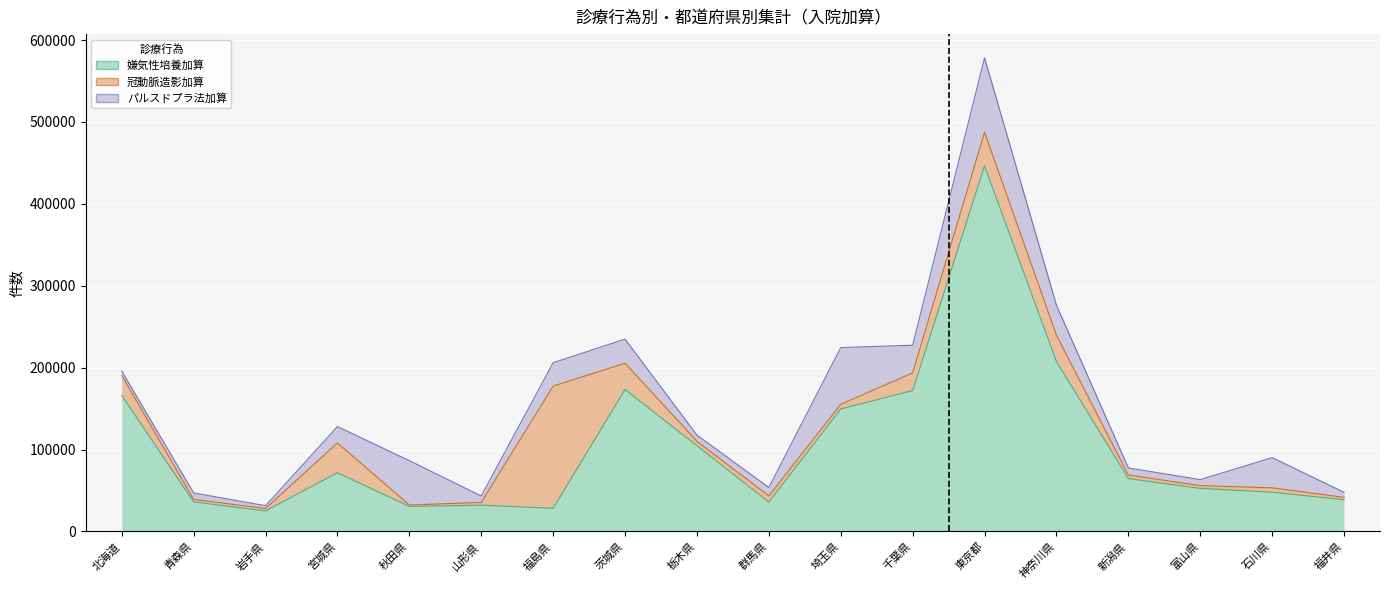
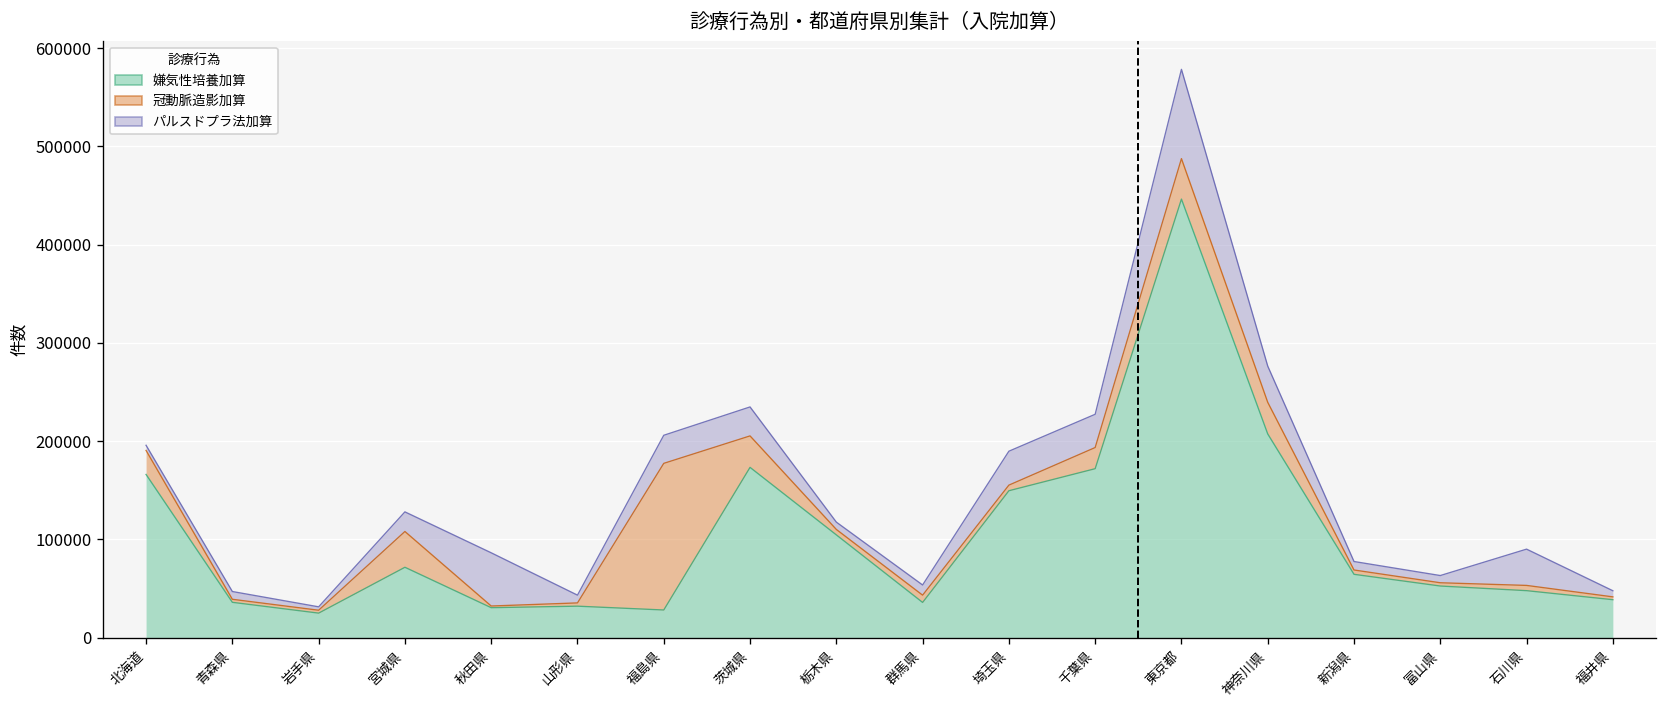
パルスドプラ法加算, 埼玉県: 70000 -> 30000
